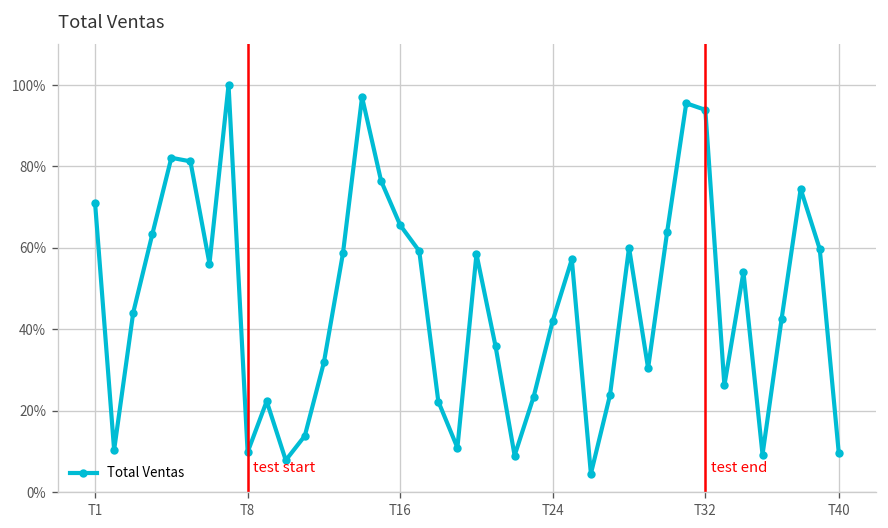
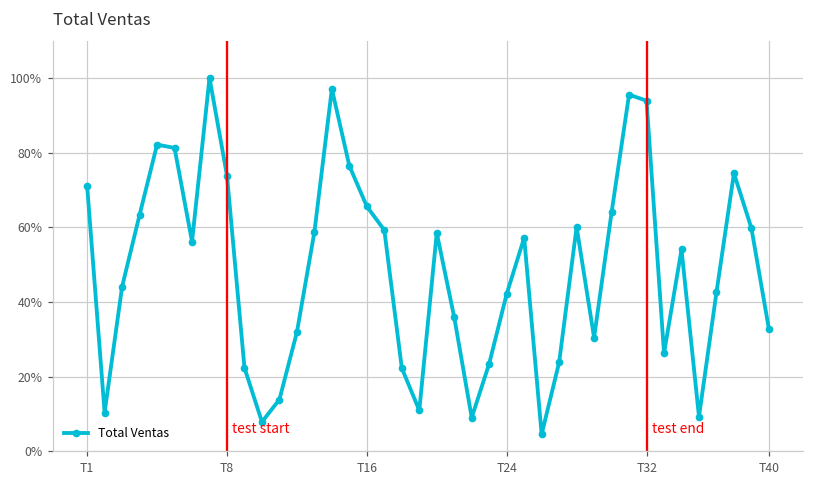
T8: 10% -> 74%
T40: 10% -> 33%
